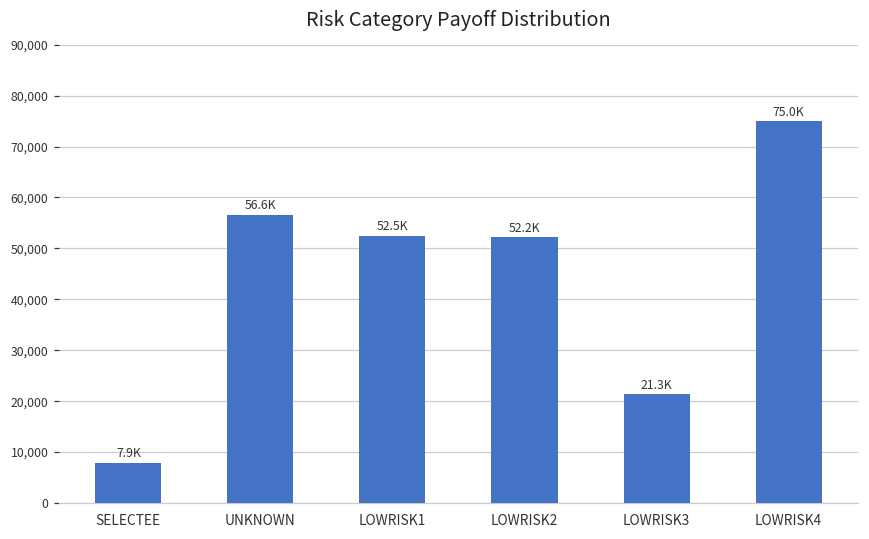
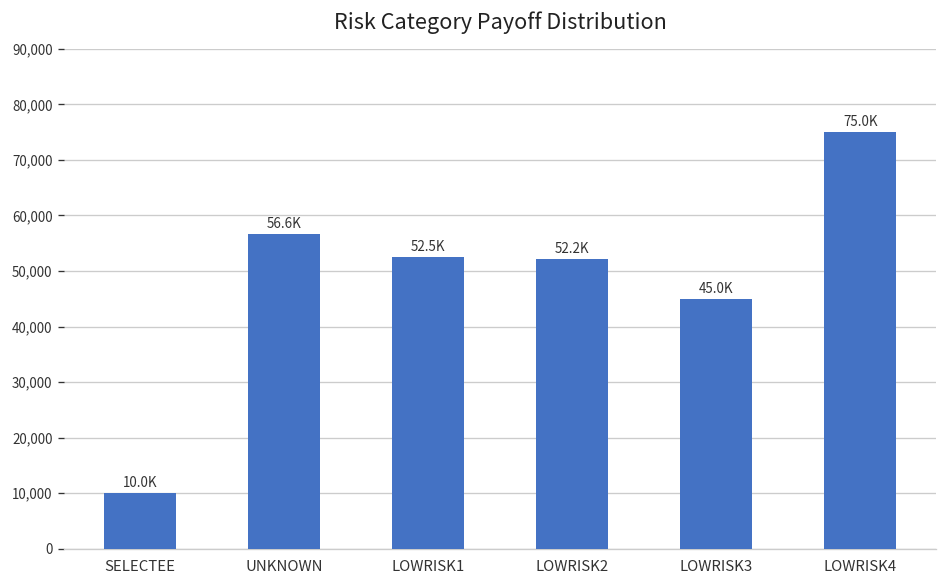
SELECTEE: 7.9K -> 10.0K
LOWRISK3: 21.3K -> 45.0K
